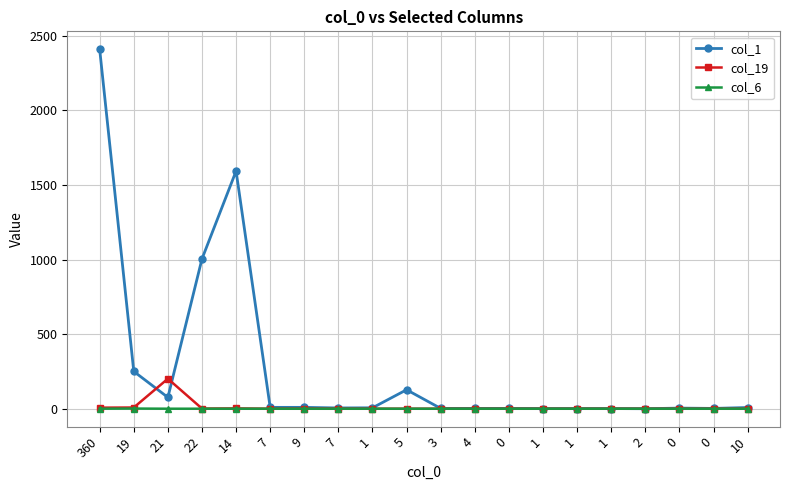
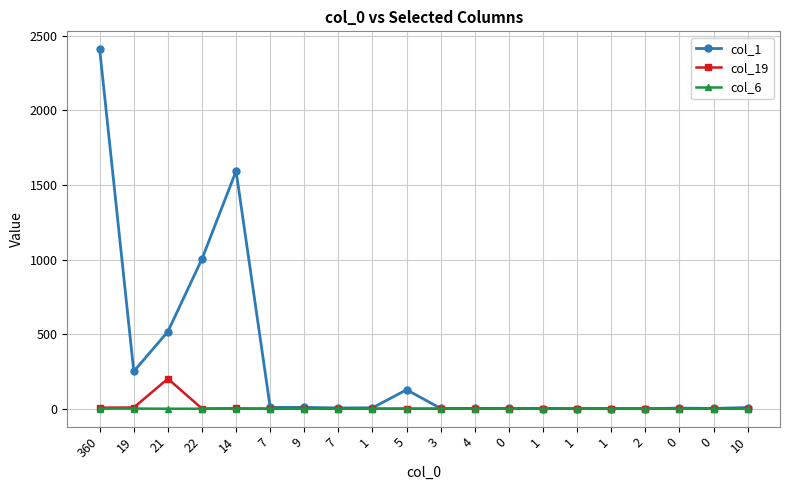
col_1, 21: 80 -> 520
